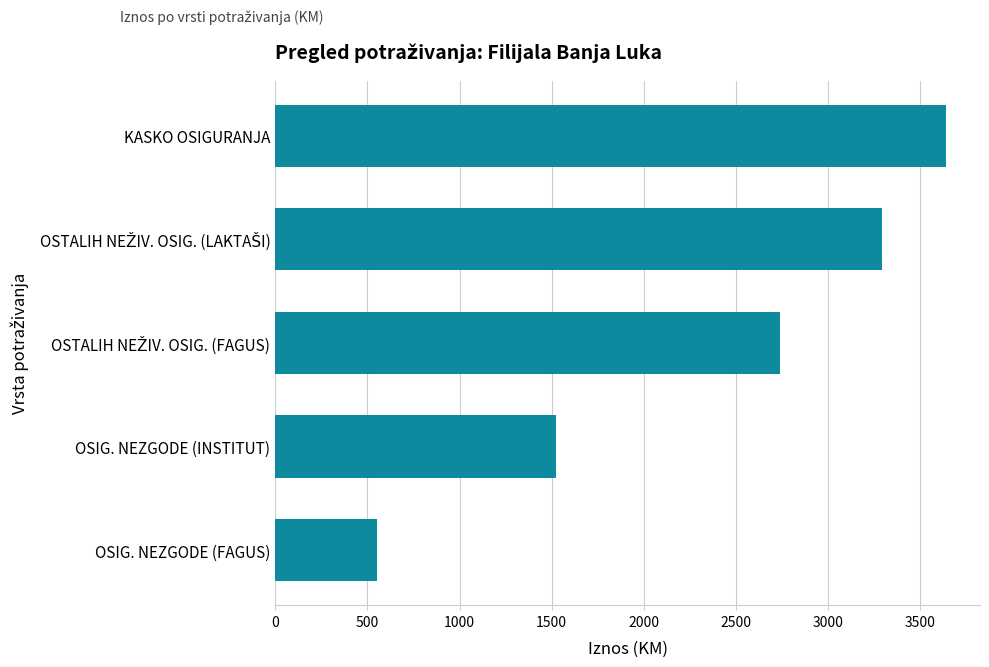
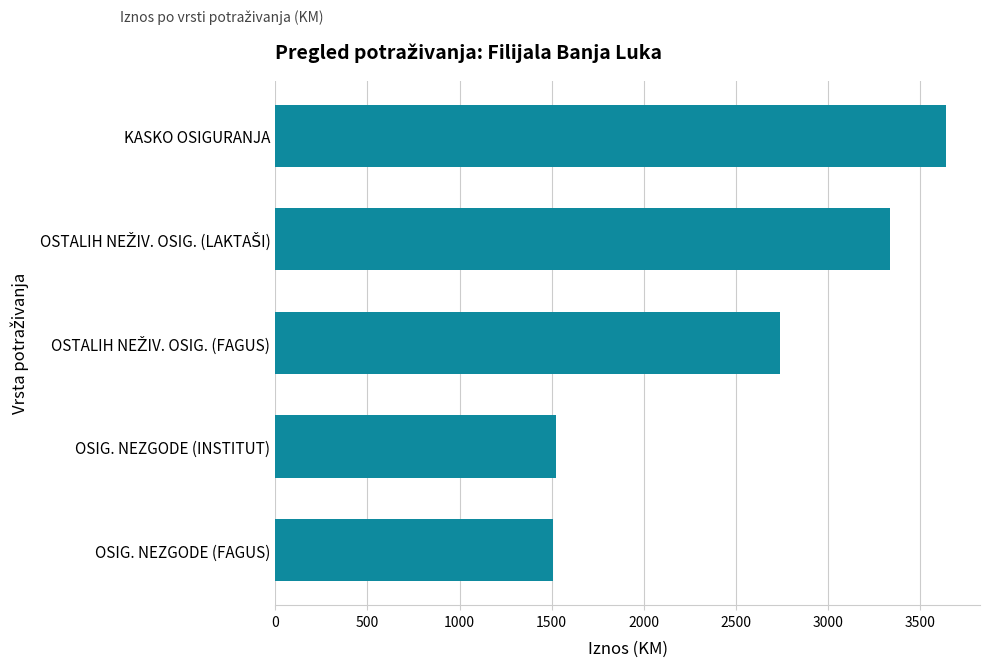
OSTALIH NEŽIV. OSIG. (LAKTAŠI): 3290 -> 3340
OSIG. NEZGODE (FAGUS): 550 -> 1510
